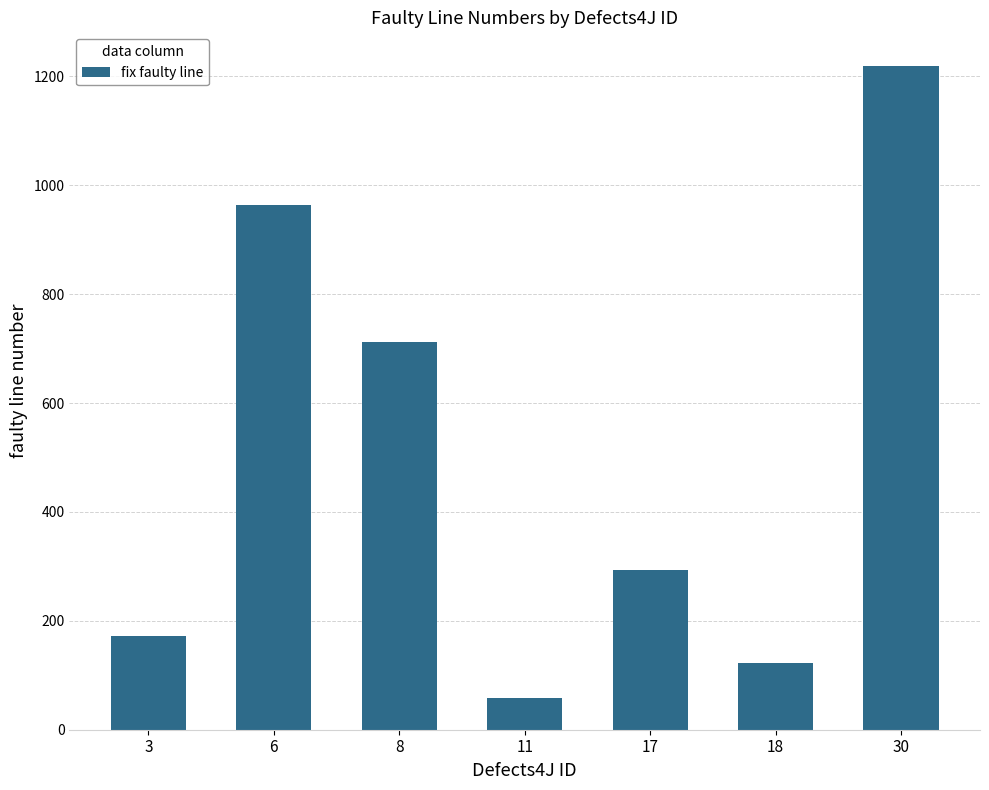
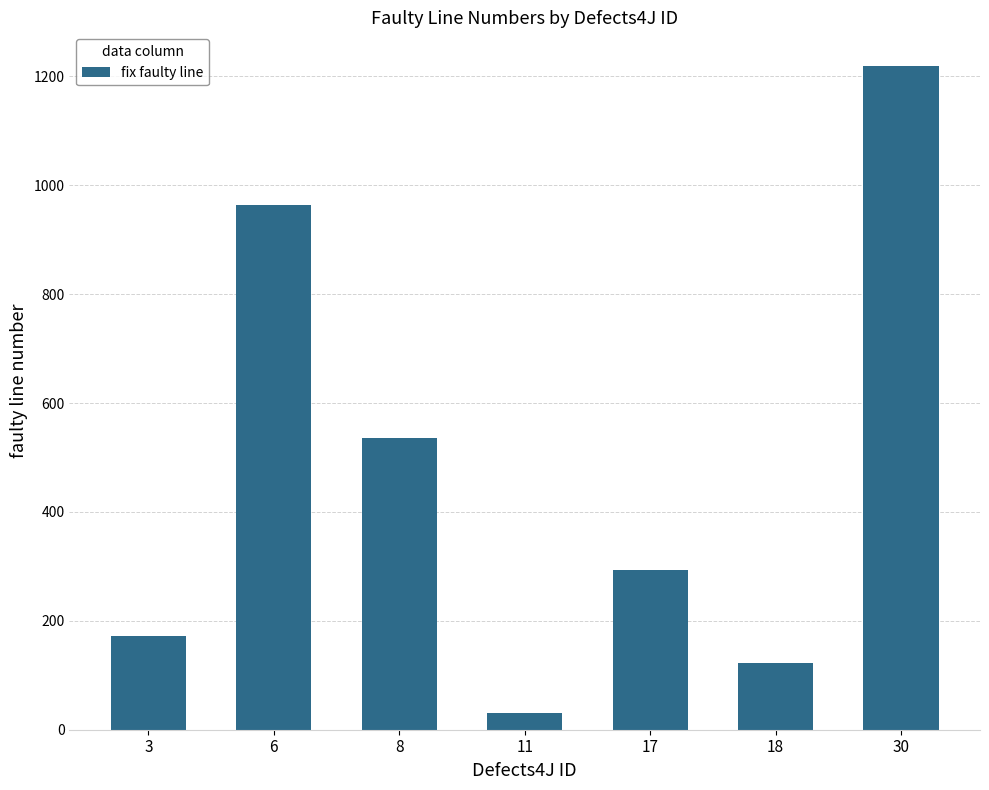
8: 710 -> 540
11: 60 -> 30
